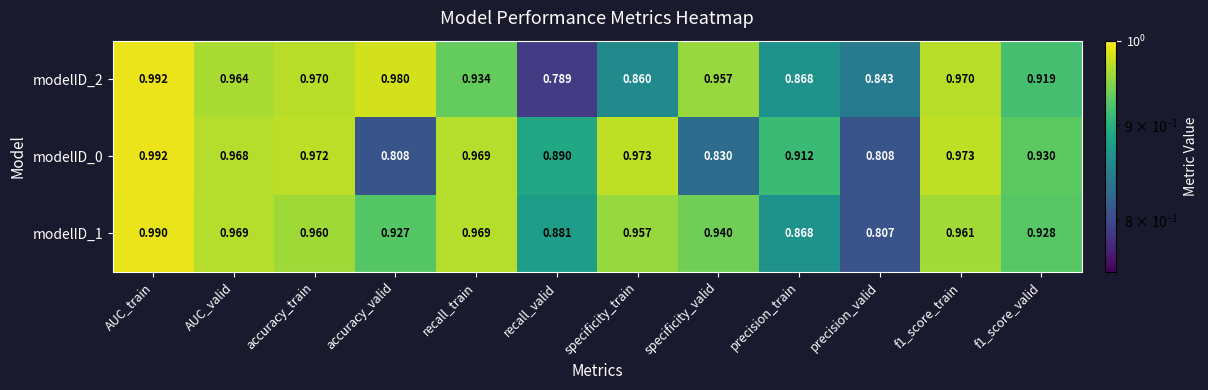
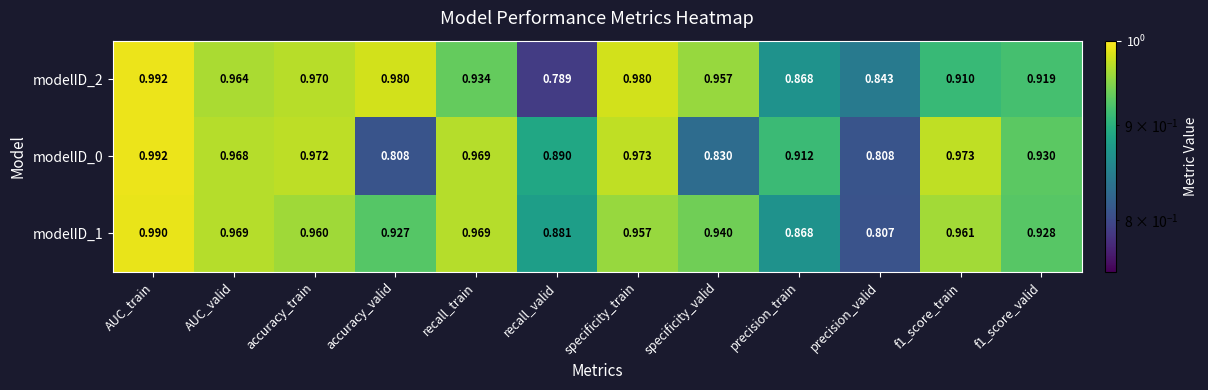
modelID_2, specificity_train: 0.860 -> 0.980
modelID_2, f1_score_train: 0.970 -> 0.910
